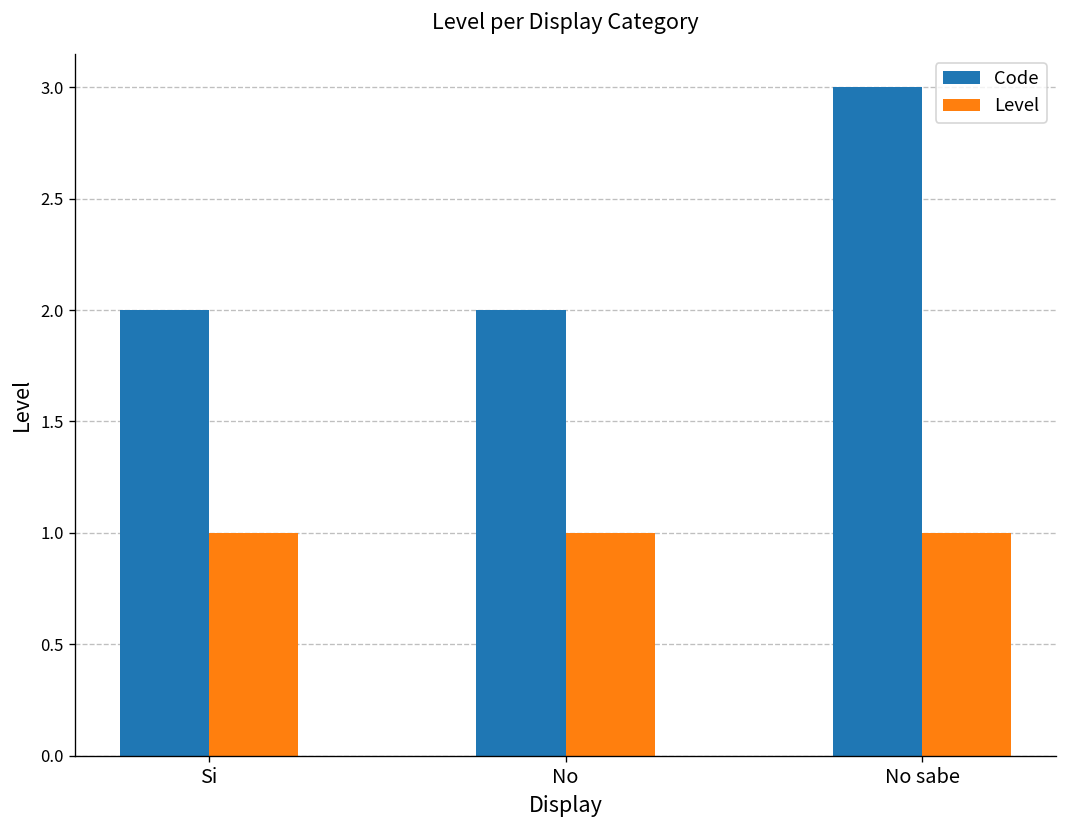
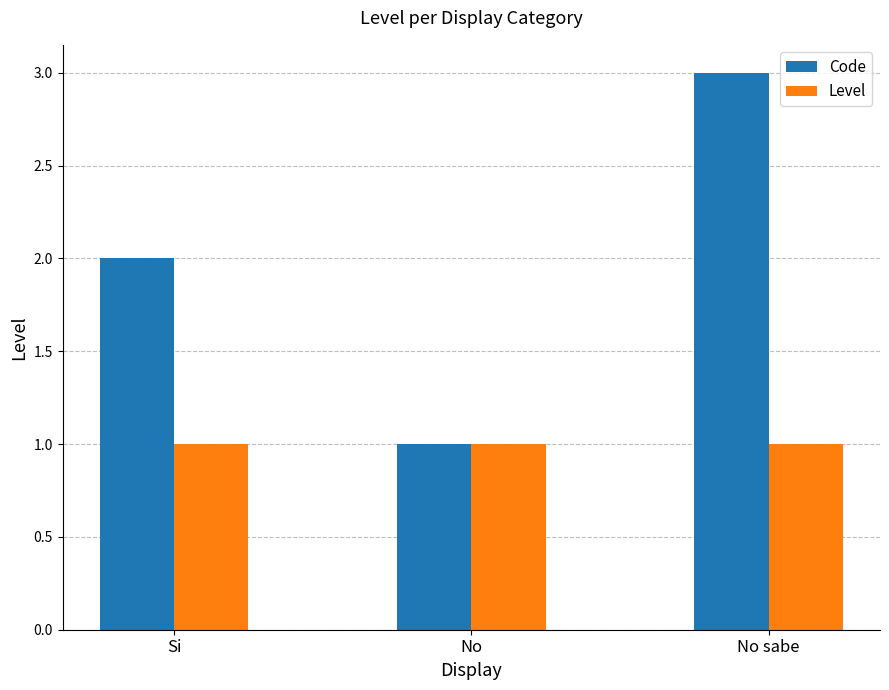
Code, No: 2 -> 1
